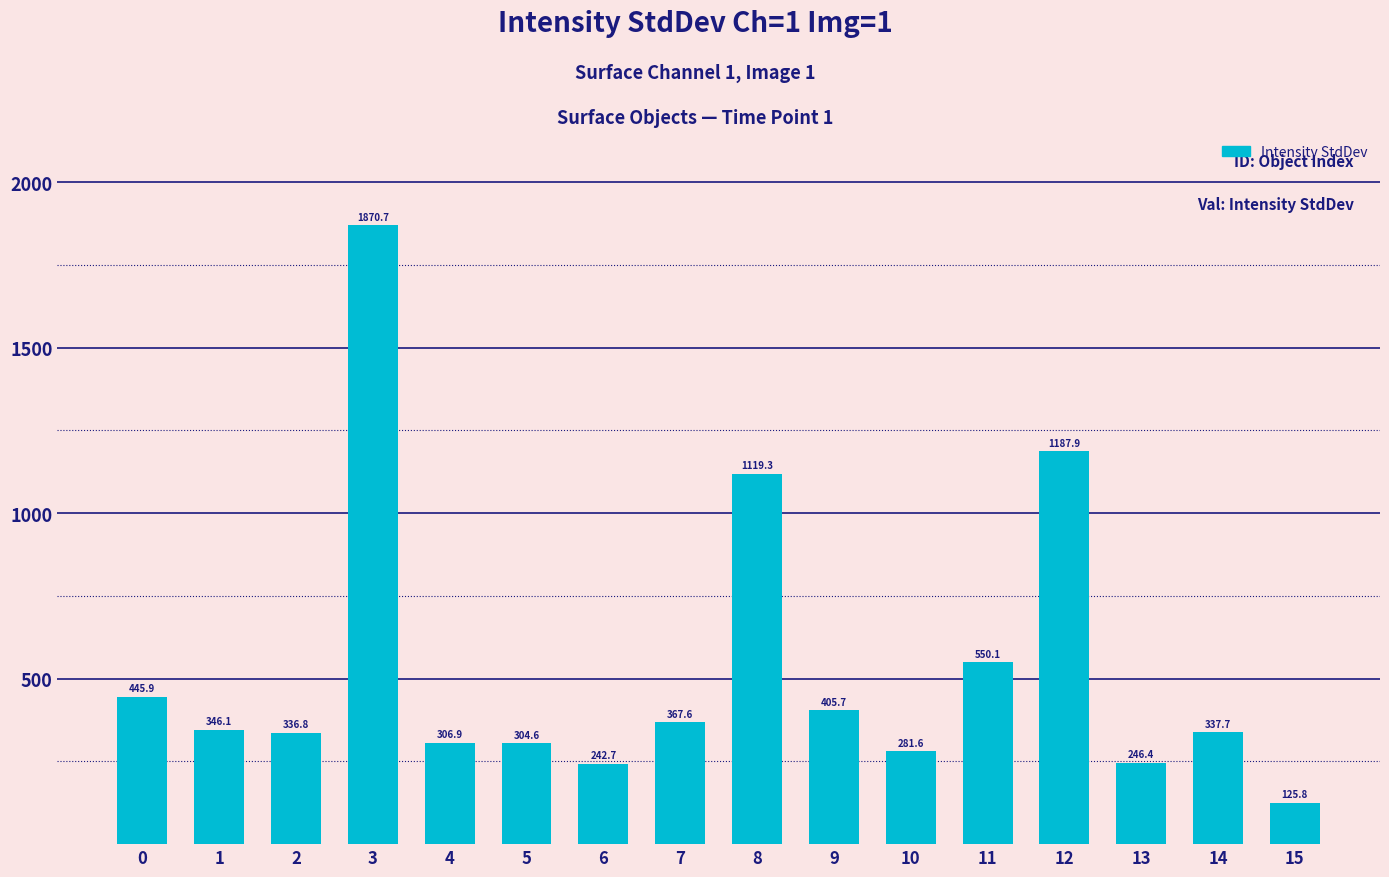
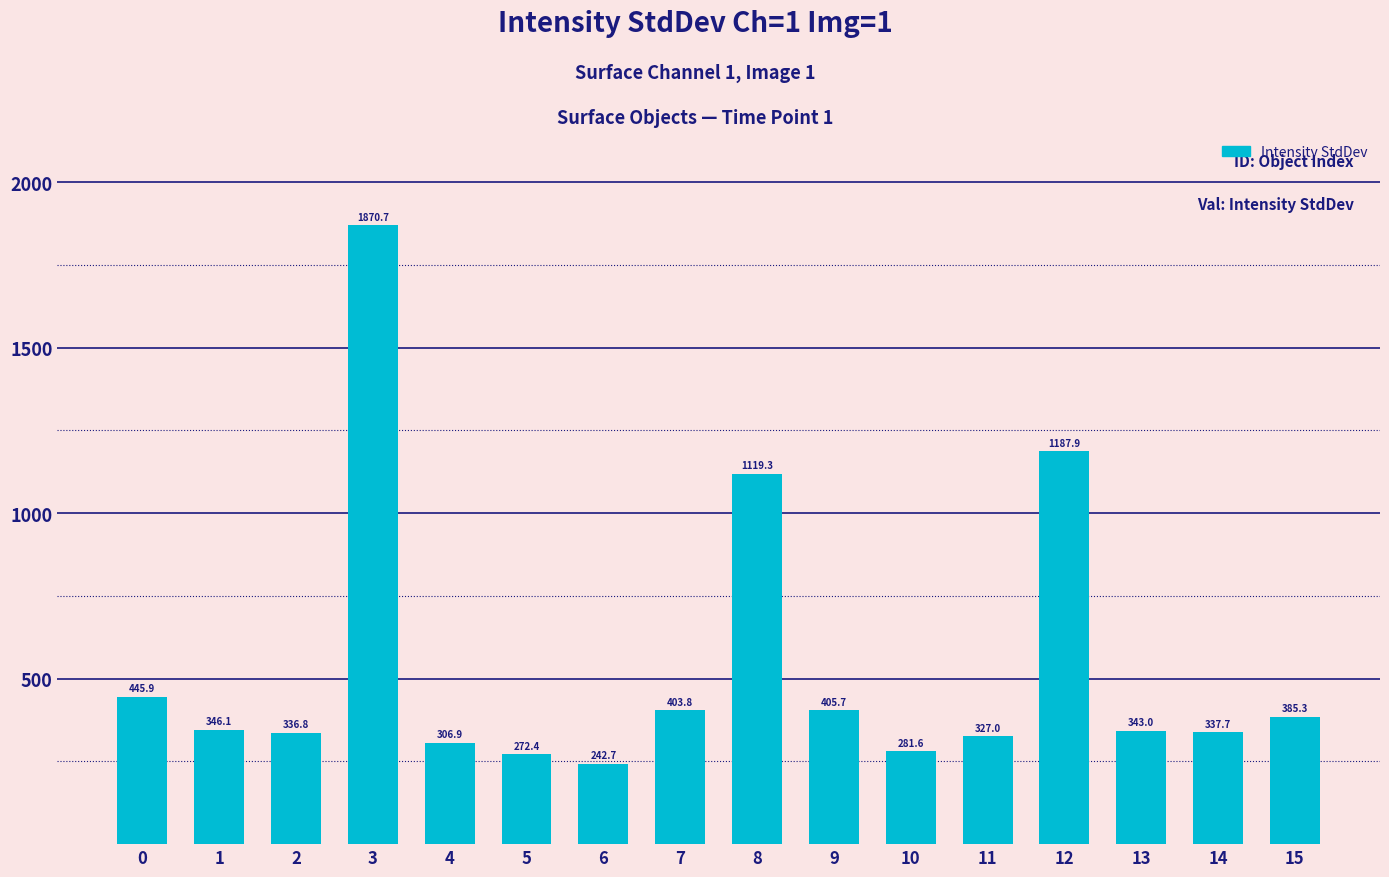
5: 304.6 -> 272.4
7: 367.6 -> 403.8
11: 550.1 -> 327.0
13: 246.4 -> 343.0
15: 125.8 -> 385.3
